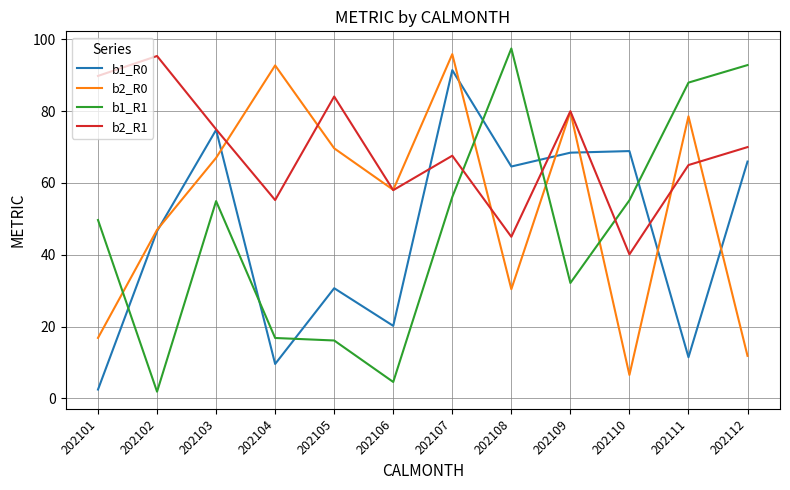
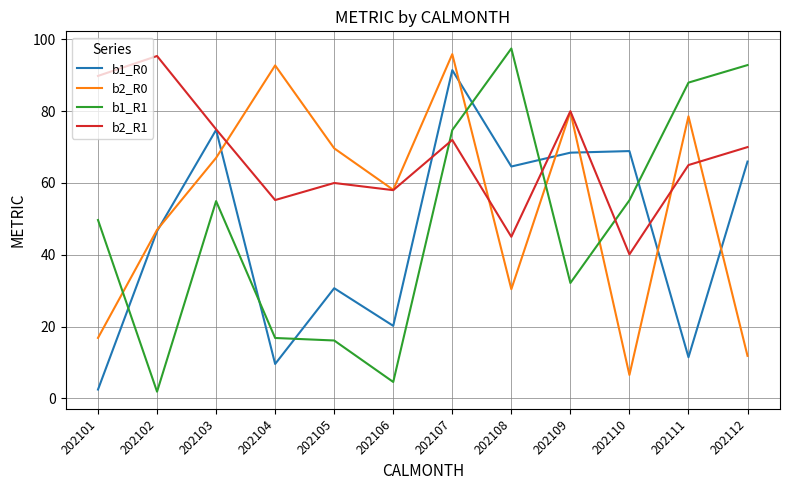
b2_R1, 202105: 84 -> 60
b1_R1, 202107: 56 -> 75
b2_R1, 202107: 68 -> 72
